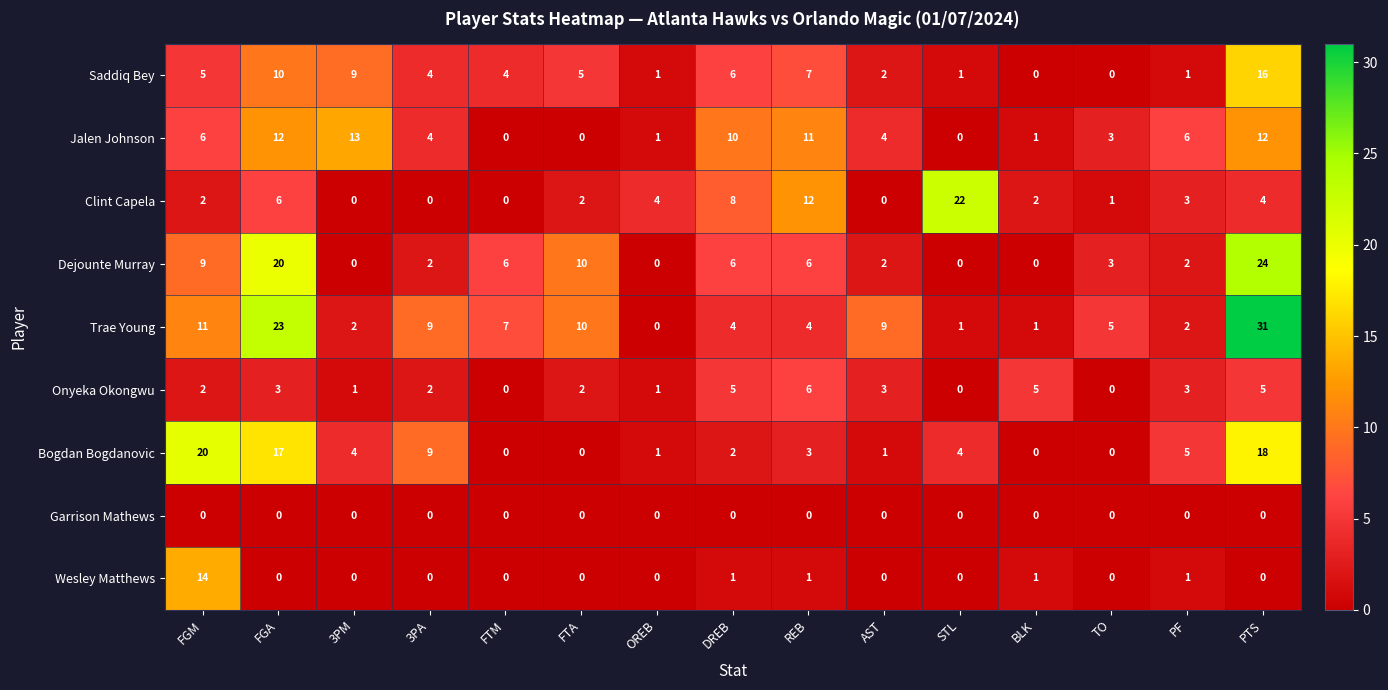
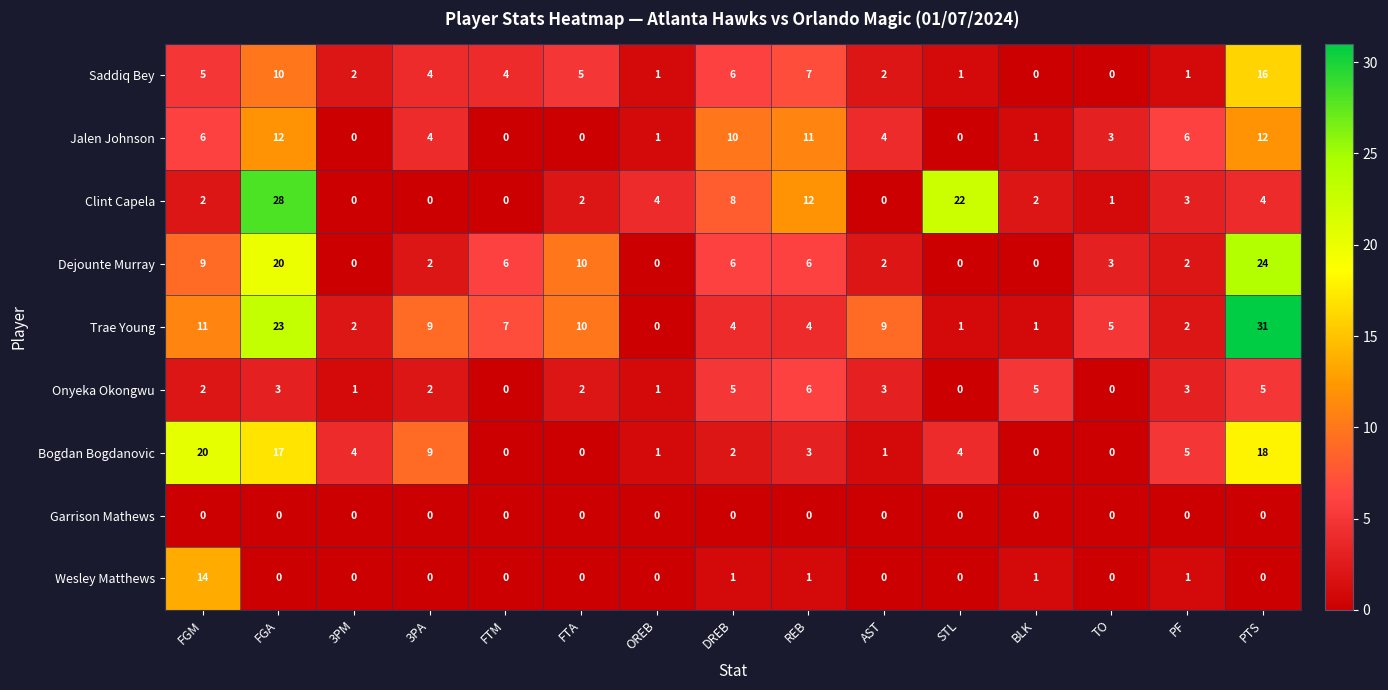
Saddiq Bey, 3PM: 9 -> 2
Jalen Johnson, 3PM: 13 -> 0
Clint Capela, FGA: 6 -> 28
